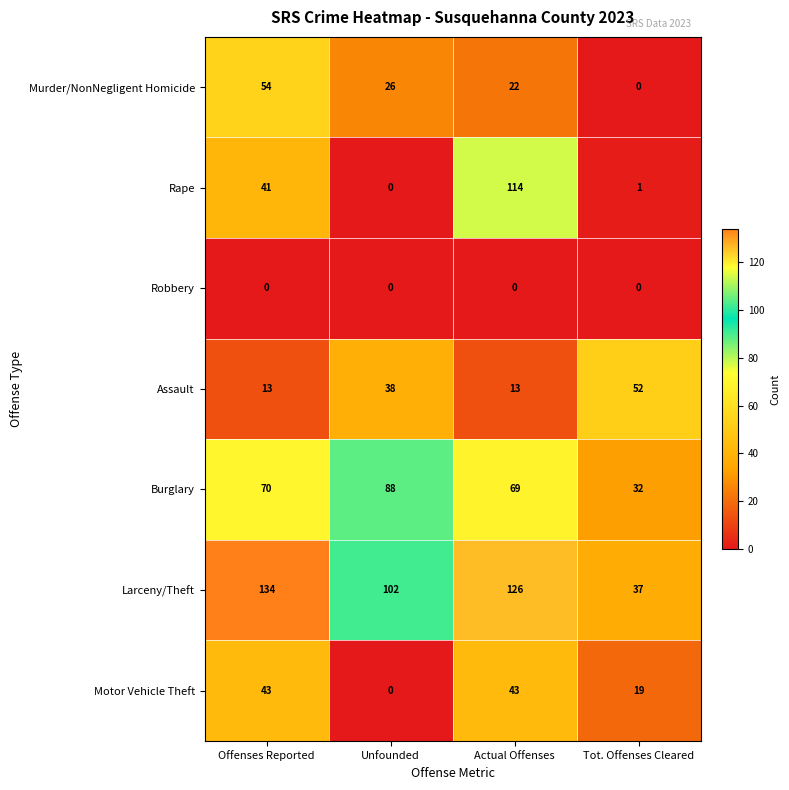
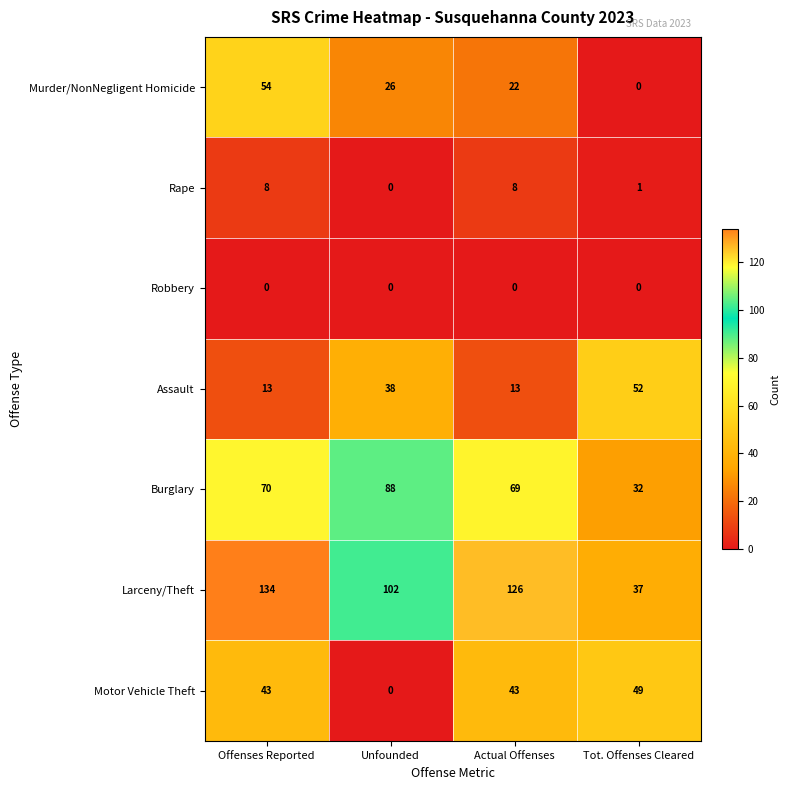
Rape, Offenses Reported: 41 -> 8
Rape, Actual Offenses: 114 -> 8
Motor Vehicle Theft, Tot. Offenses Cleared: 19 -> 49
